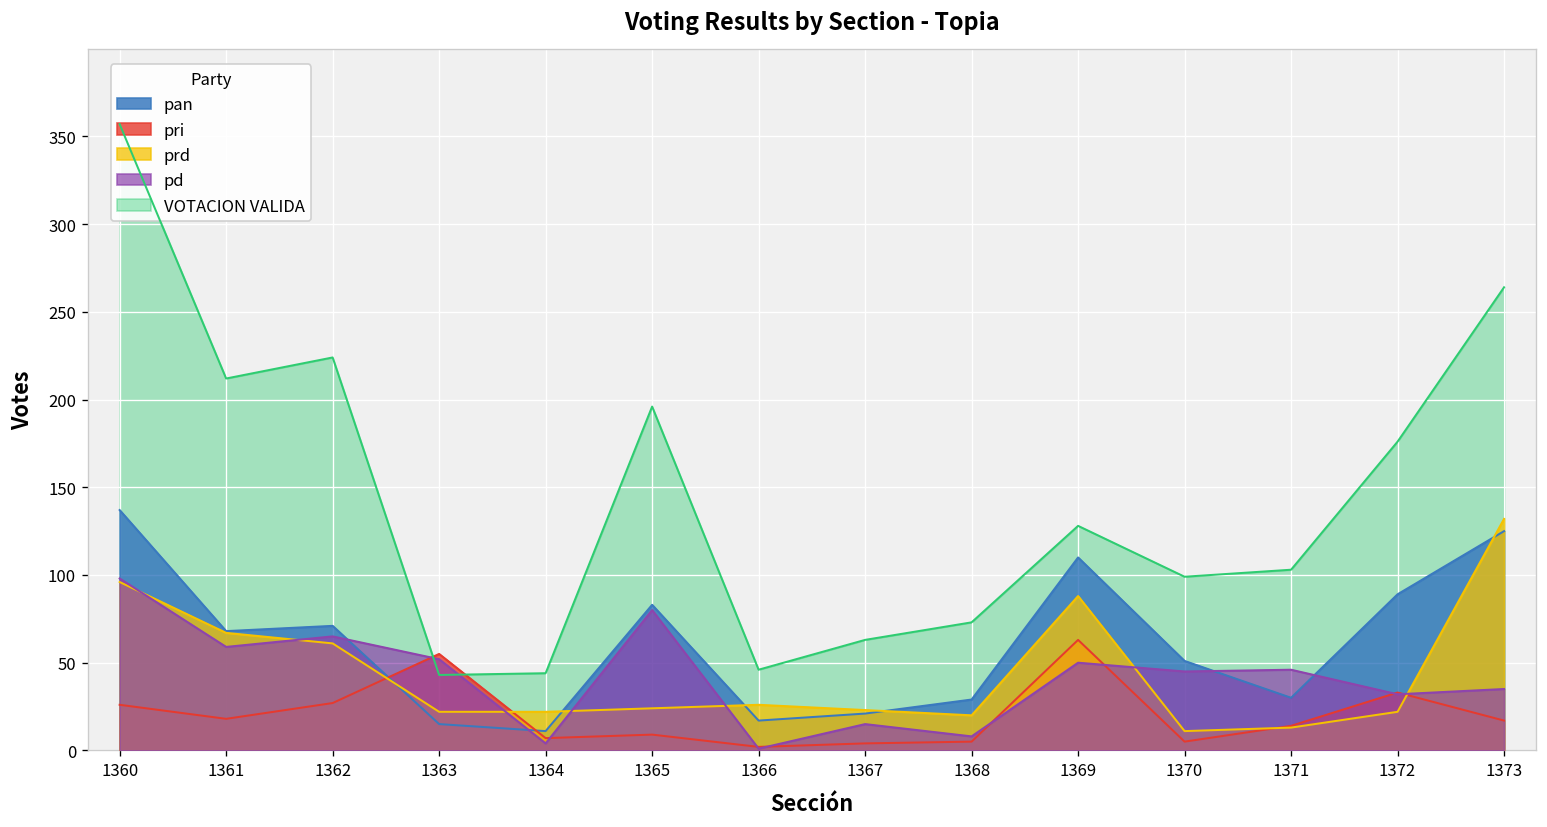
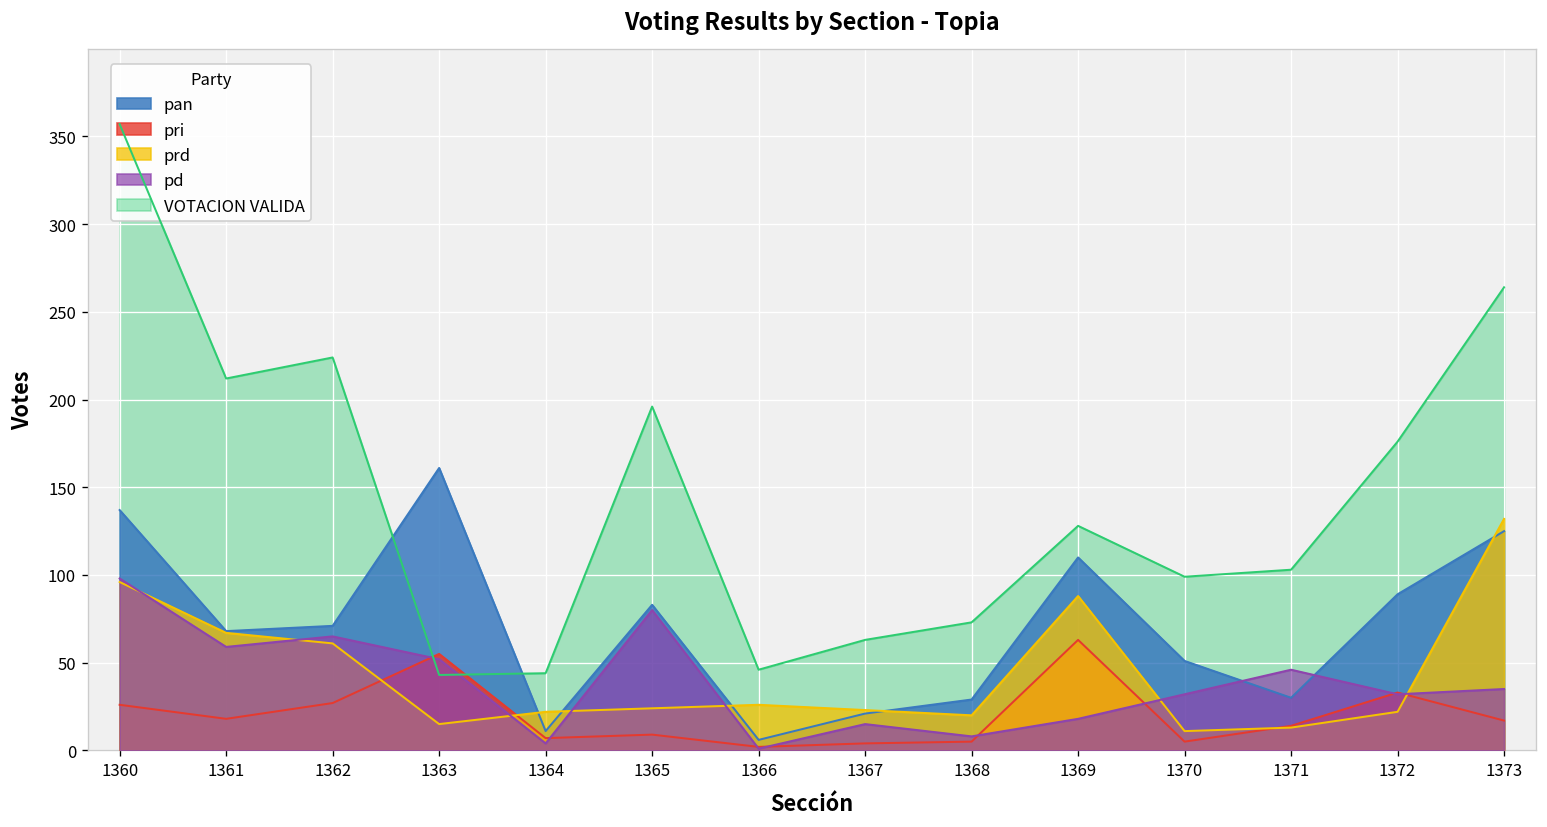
pan, 1363: 15 -> 161
prd, 1363: 22 -> 15
pan, 1366: 17 -> 6
pd, 1369: 50 -> 18
pd, 1370: 45 -> 32
